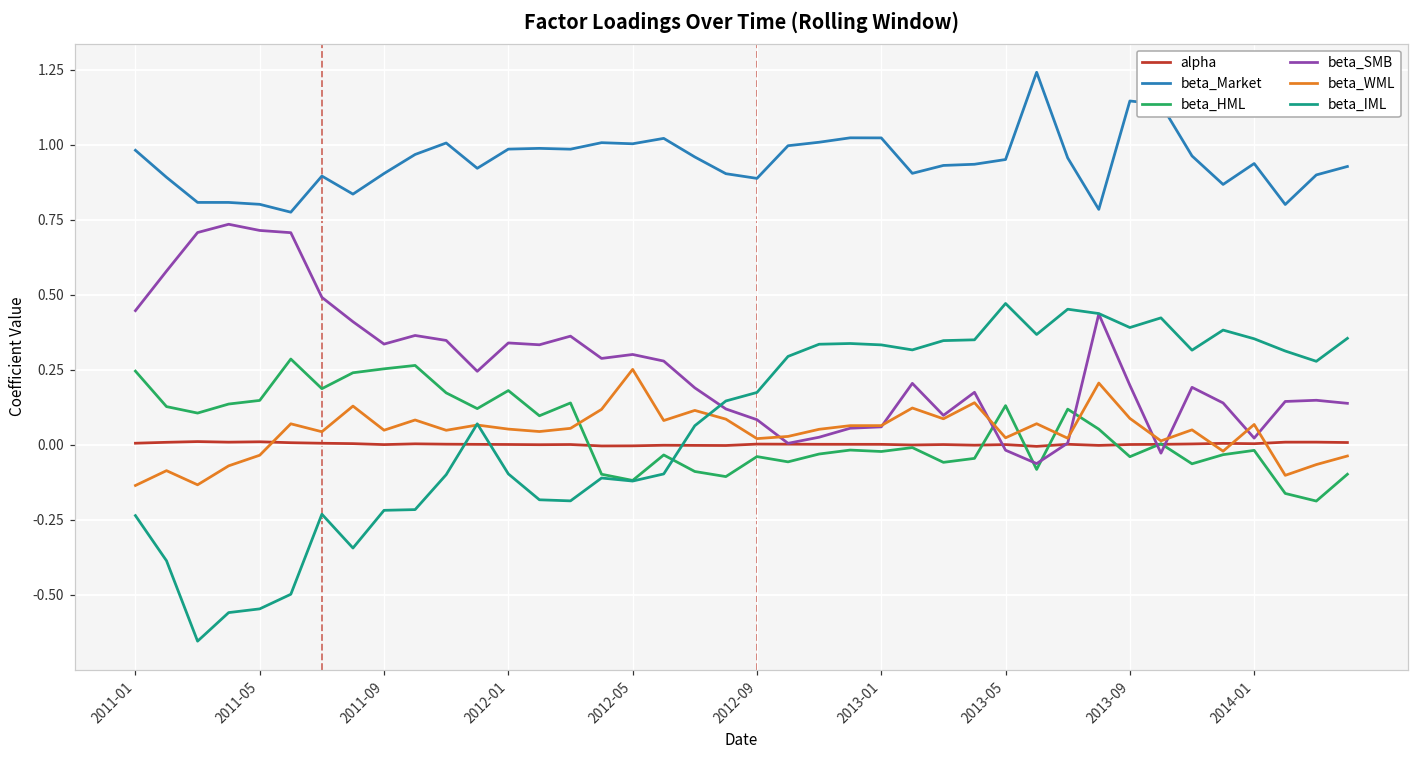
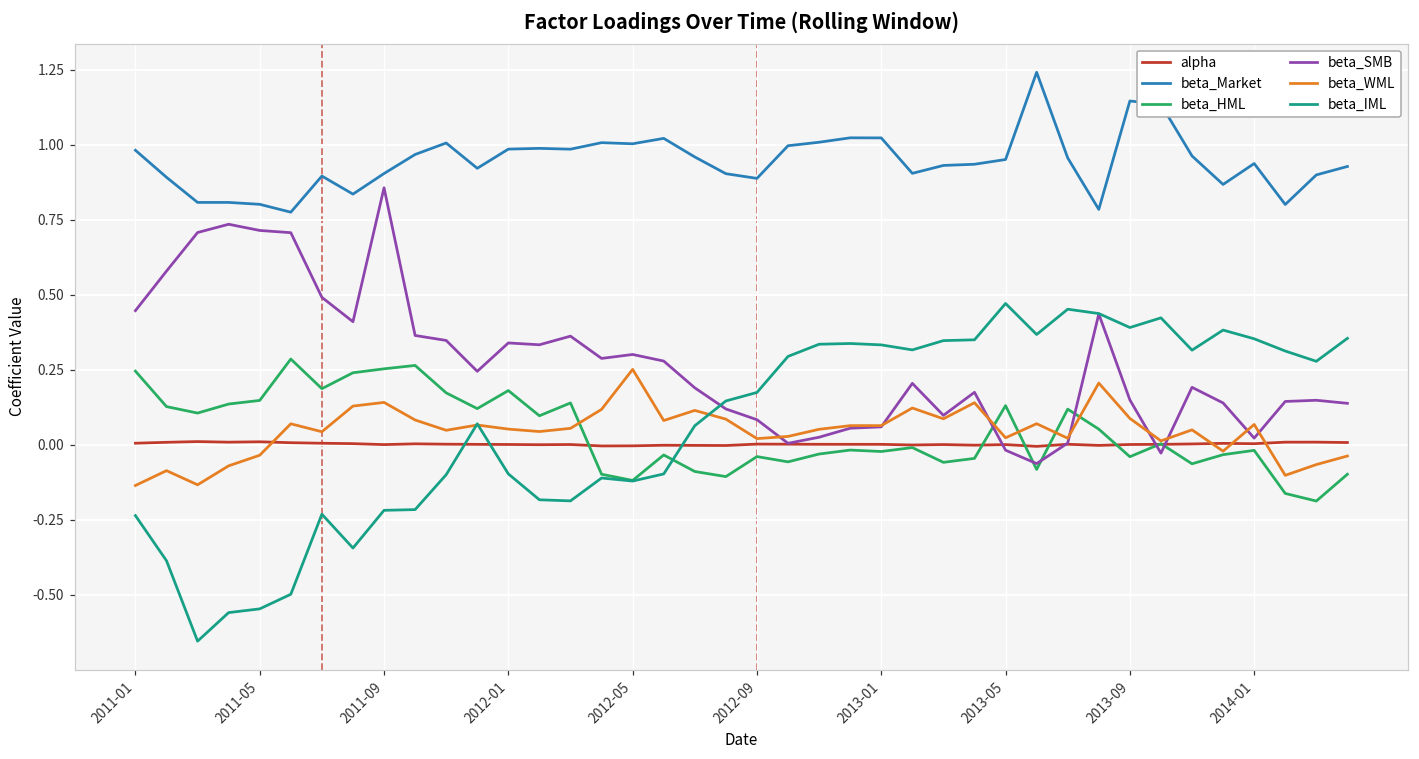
beta_SMB, 2011-09: 0.34 -> 0.86
beta_WML, 2011-09: 0.05 -> 0.14
beta_SMB, 2013-09: 0.20 -> 0.15
